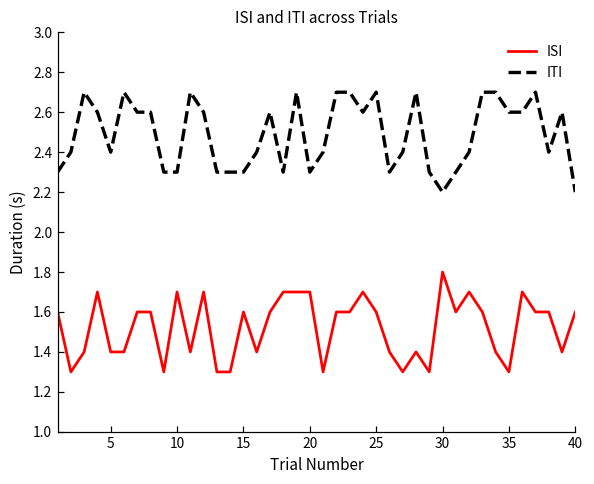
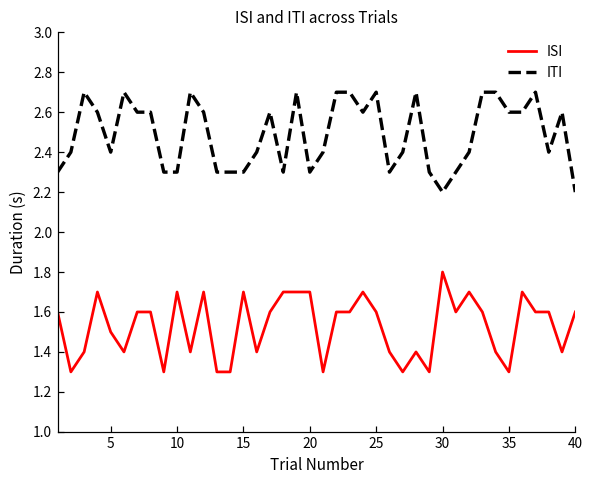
ISI, 5: 1.4 -> 1.5
ISI, 15: 1.6 -> 1.7
